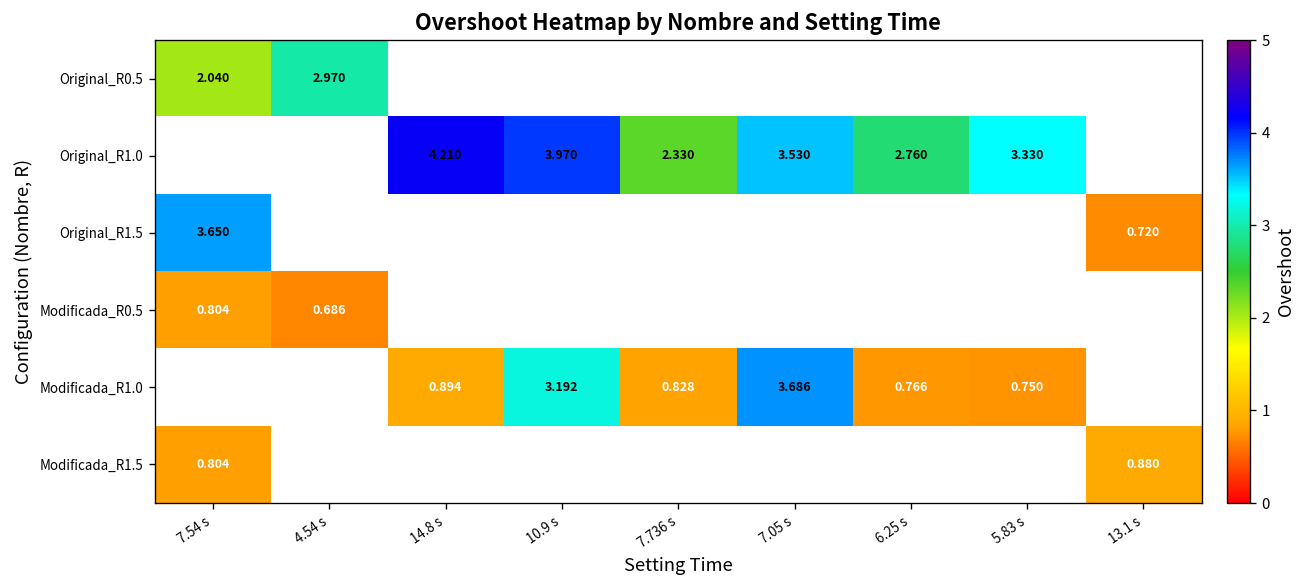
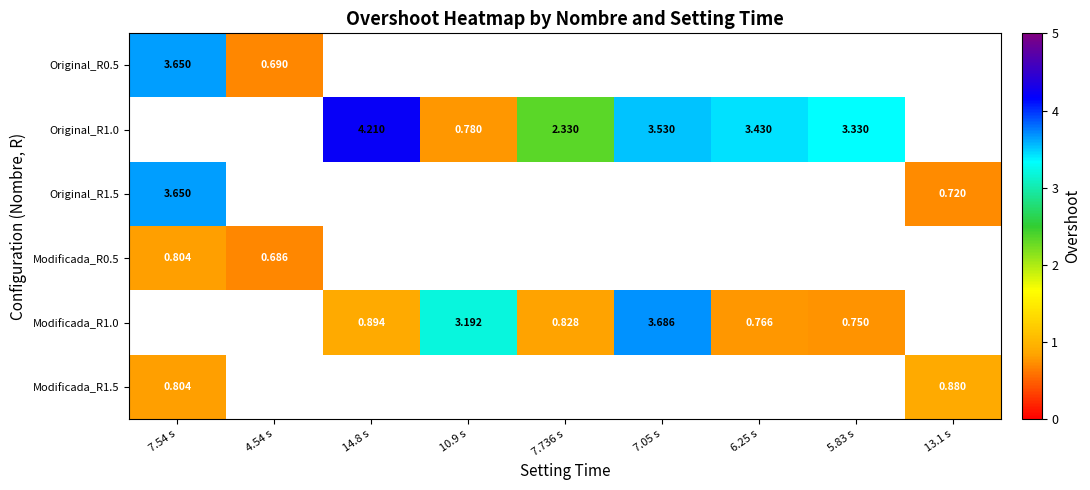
Original_R0.5, 7.54 s: 2.040 -> 3.650
Original_R0.5, 4.54 s: 2.970 -> 0.690
Original_R1.0, 10.9 s: 3.970 -> 0.780
Original_R1.0, 6.25 s: 2.760 -> 3.430
